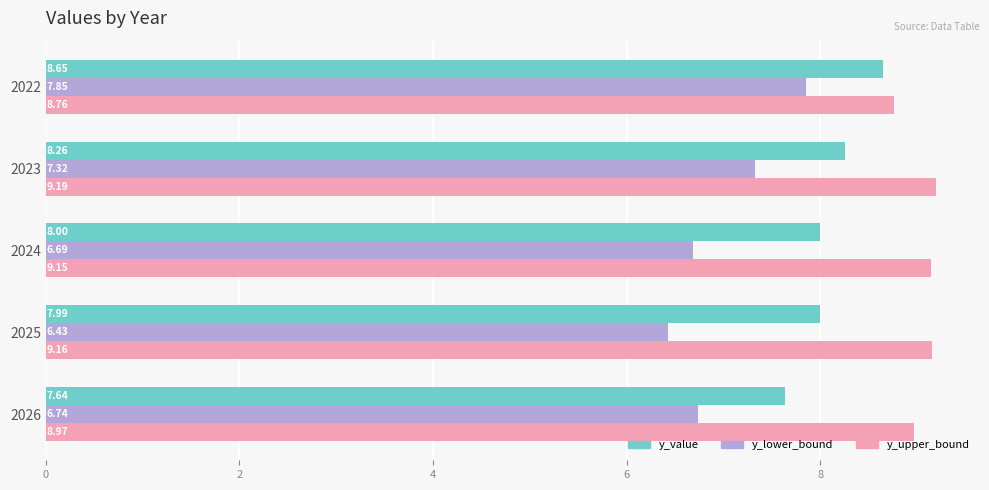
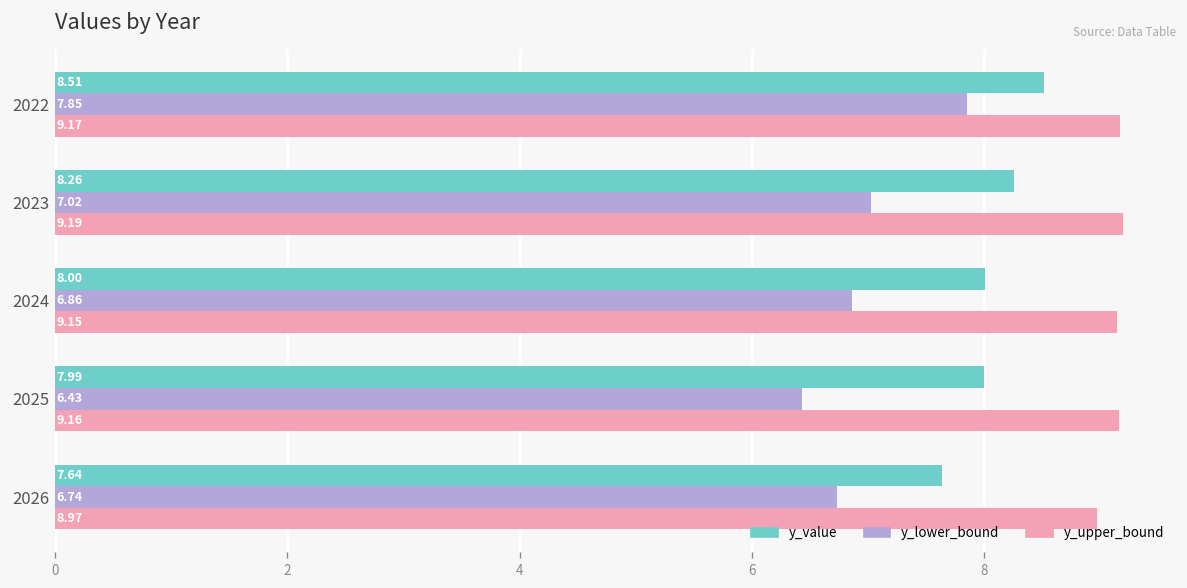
y_value, 2022: 8.65 -> 8.51
y_upper_bound, 2022: 8.76 -> 9.17
y_lower_bound, 2023: 7.32 -> 7.02
y_lower_bound, 2024: 6.69 -> 6.86
